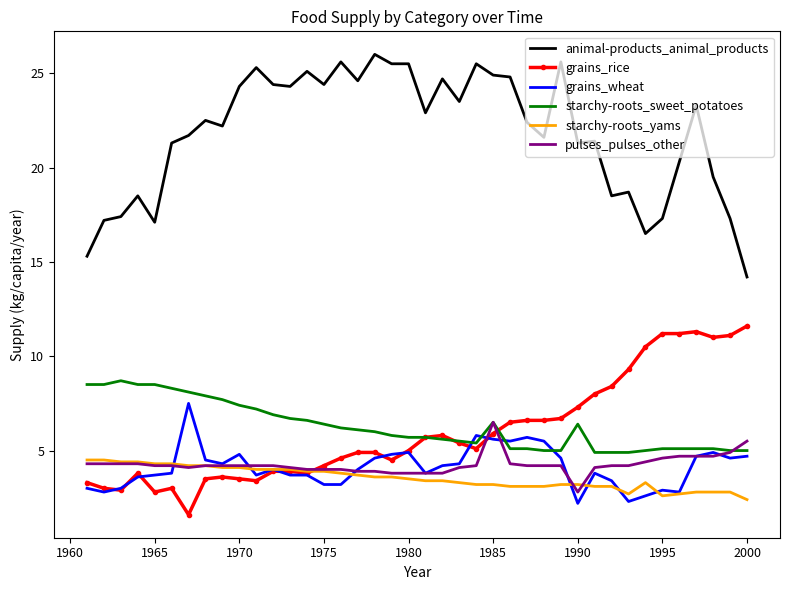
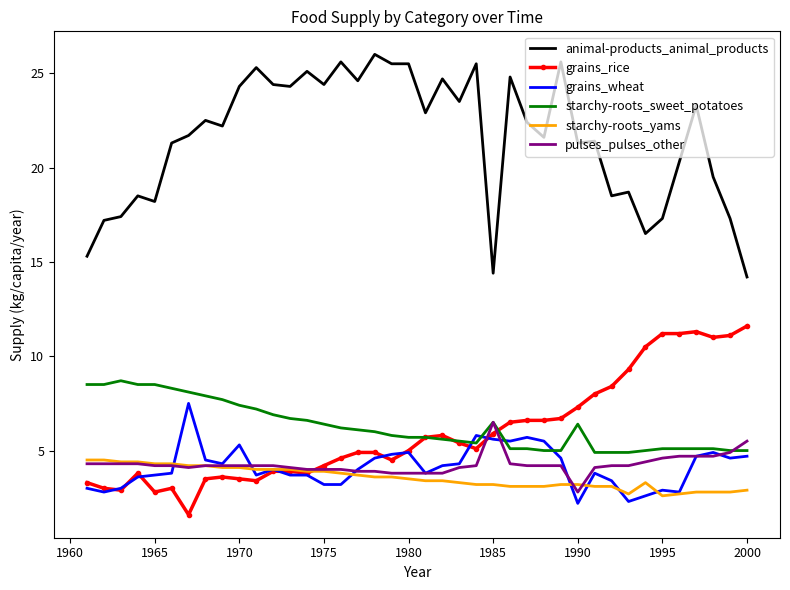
animal-products_animal_products, 1965: 17.1 -> 18.2
grains_wheat, 1970: 4.8 -> 5.3
animal-products_animal_products, 1985: 24.9 -> 14.4
starchy-roots_yams, 2000: 2.4 -> 2.9
